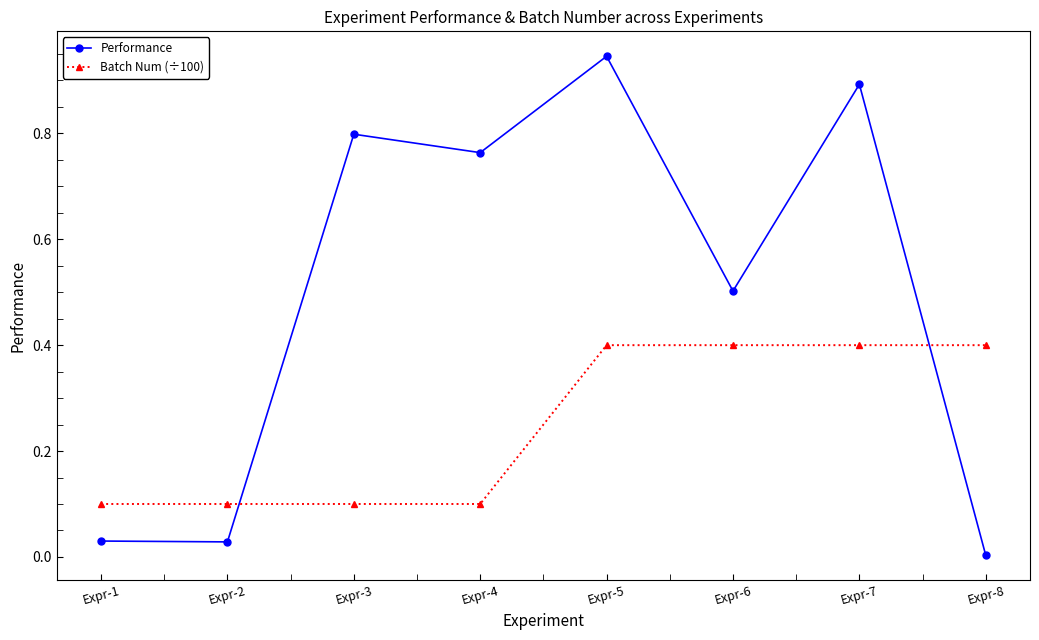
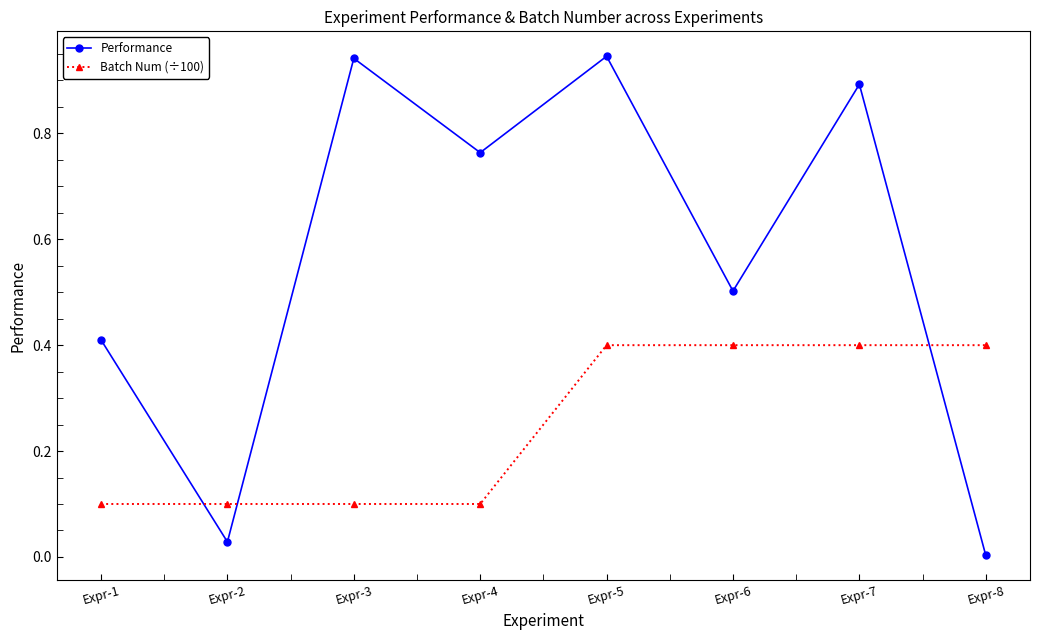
Performance, Expr-1: 0.03 -> 0.41
Performance, Expr-3: 0.80 -> 0.94
